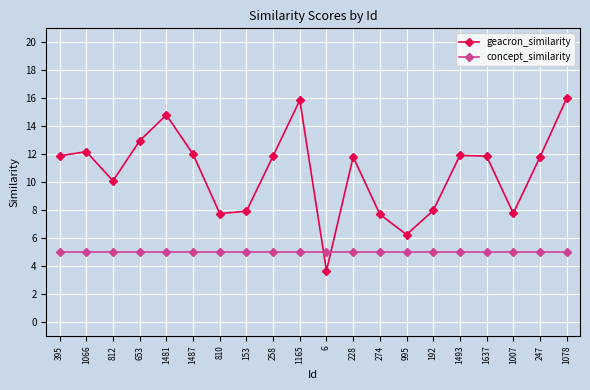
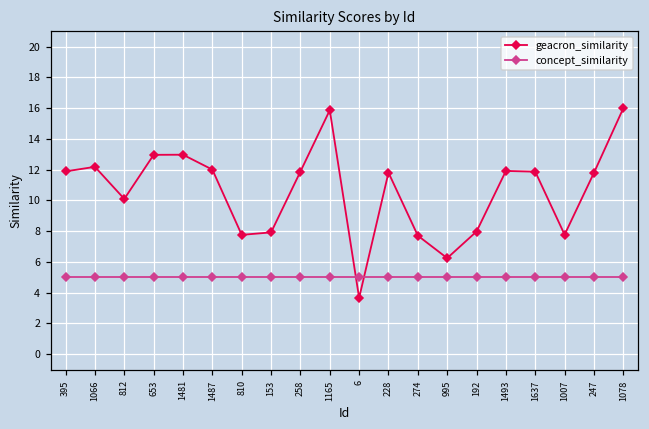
geacron_similarity, 1481: 14.8 -> 13.0
